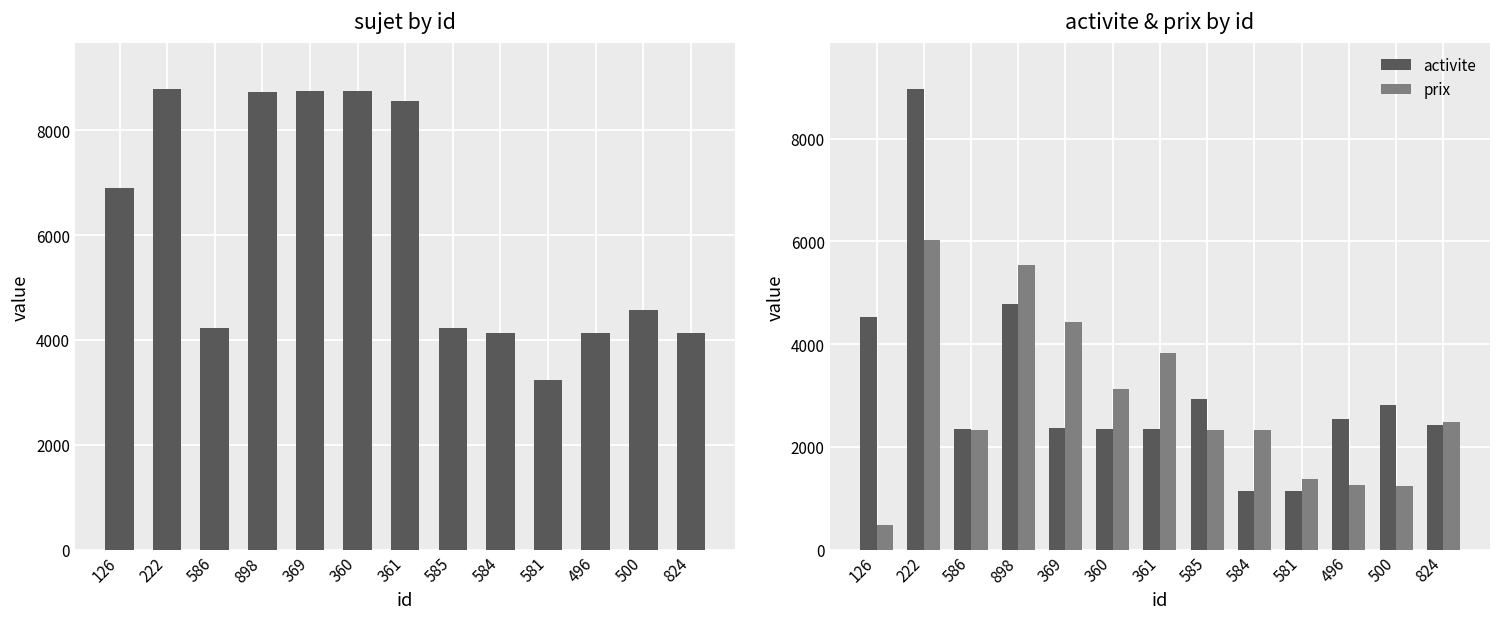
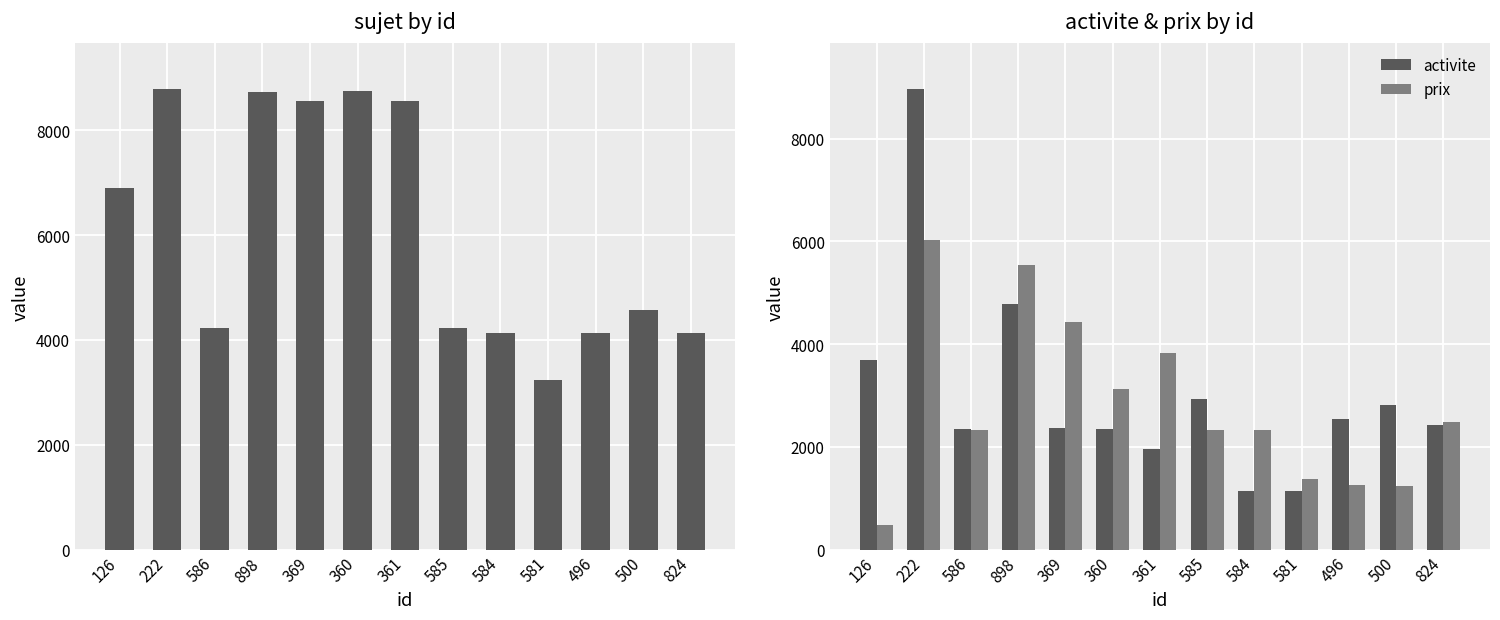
sujet by id, 369: 8700 -> 8600
activite & prix by id, activite, 126: 4500 -> 3700
activite & prix by id, activite, 361: 2300 -> 2000
